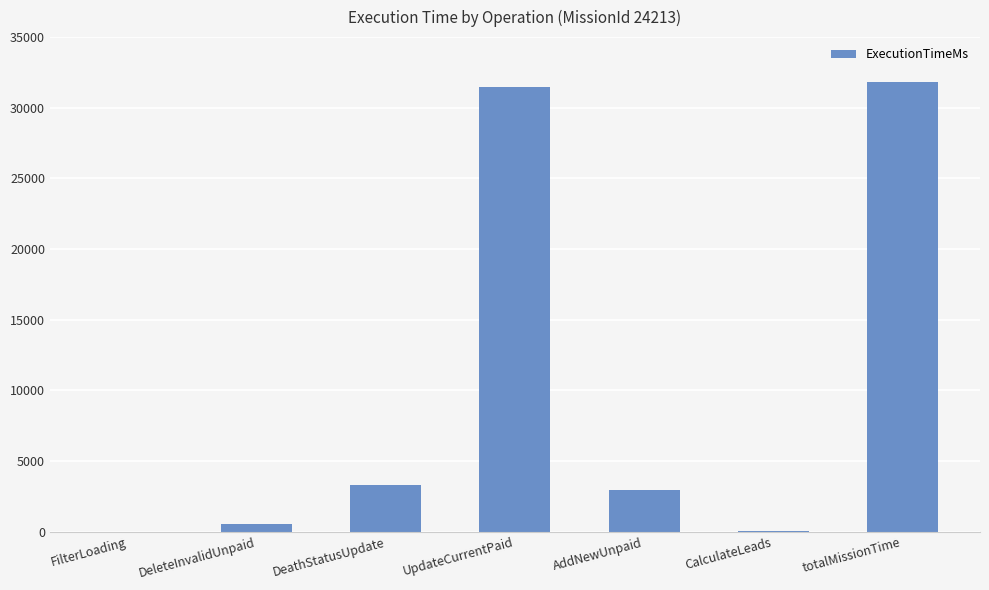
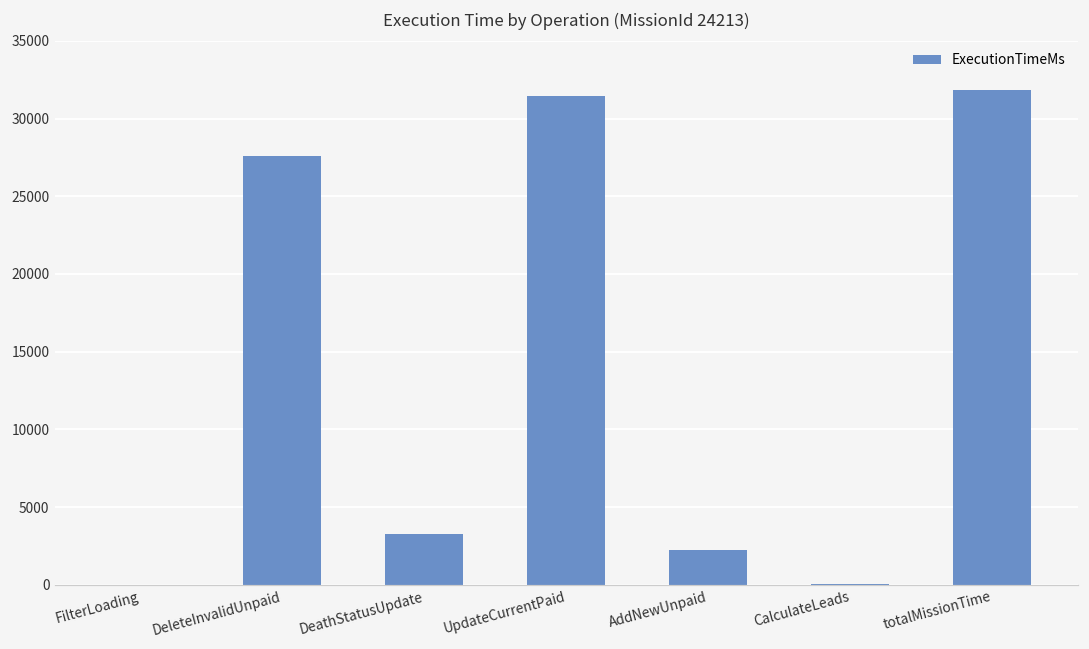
DeleteInvalidUnpaid: 600 -> 27600
AddNewUnpaid: 3000 -> 2200
